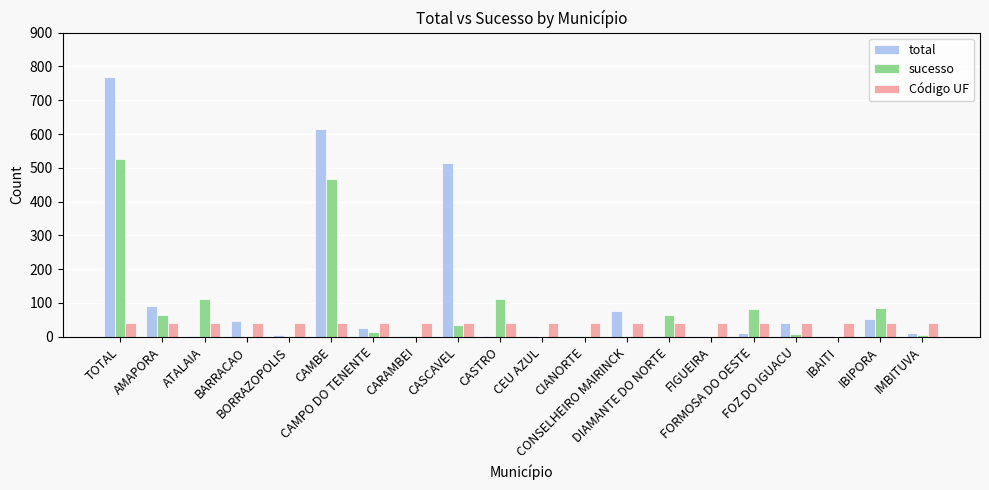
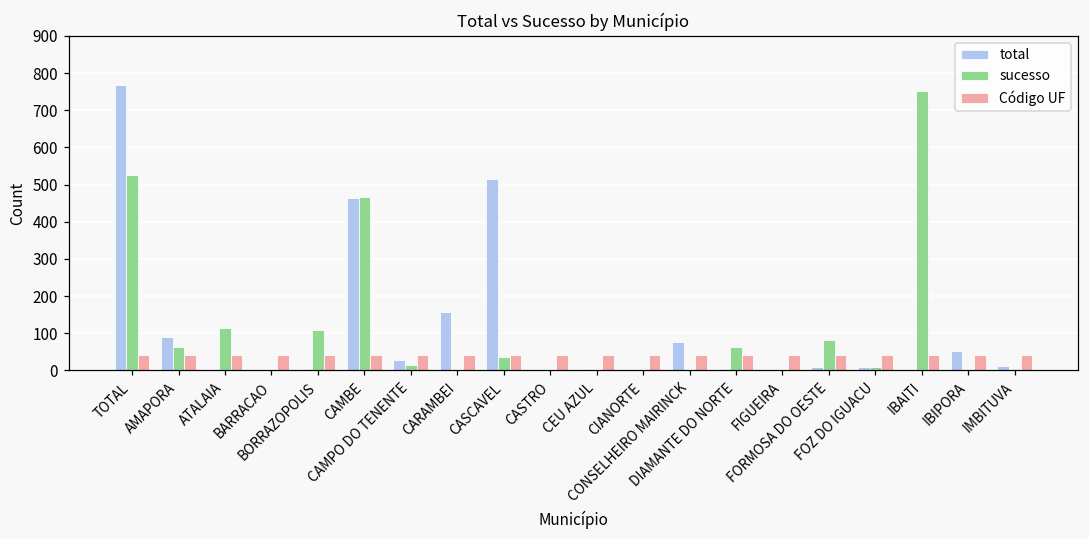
total, BARRACAO: 50 -> 0
sucesso, BORRAZOPOLIS: 0 -> 110
total, CAMBE: 620 -> 460
total, CARAMBEI: 0 -> 160
sucesso, CASTRO: 110 -> 0
total, FOZ DO IGUACU: 40 -> 10
sucesso, IBAITI: 0 -> 750
sucesso, IBIPORA: 80 -> 0
